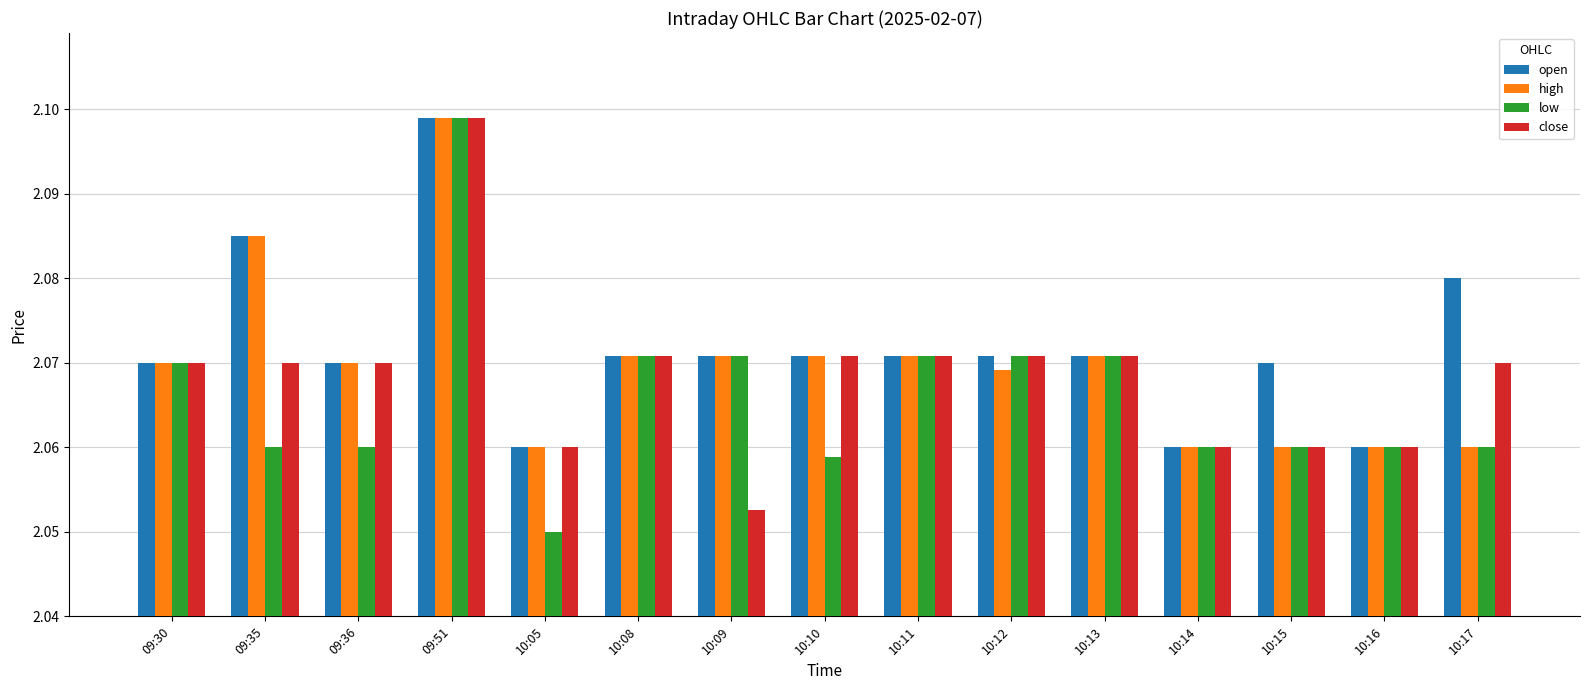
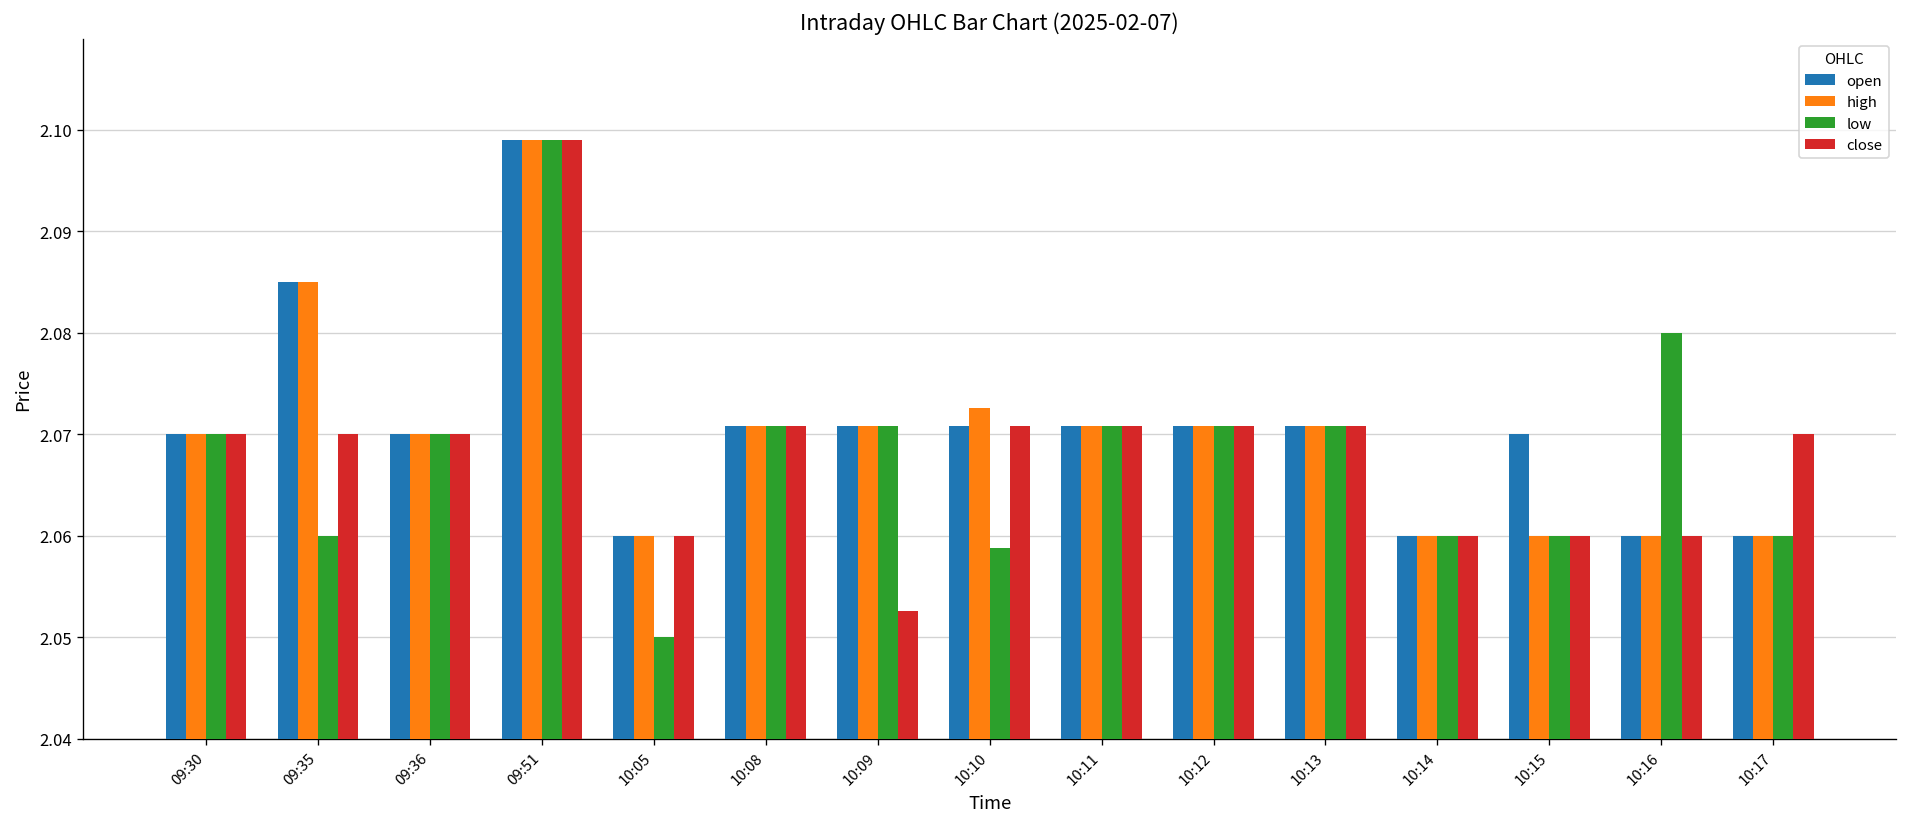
low, 09:36: 2.06 -> 2.07
high, 10:10: 2.071 -> 2.073
high, 10:12: 2.069 -> 2.071
low, 10:16: 2.06 -> 2.08
open, 10:17: 2.08 -> 2.06
